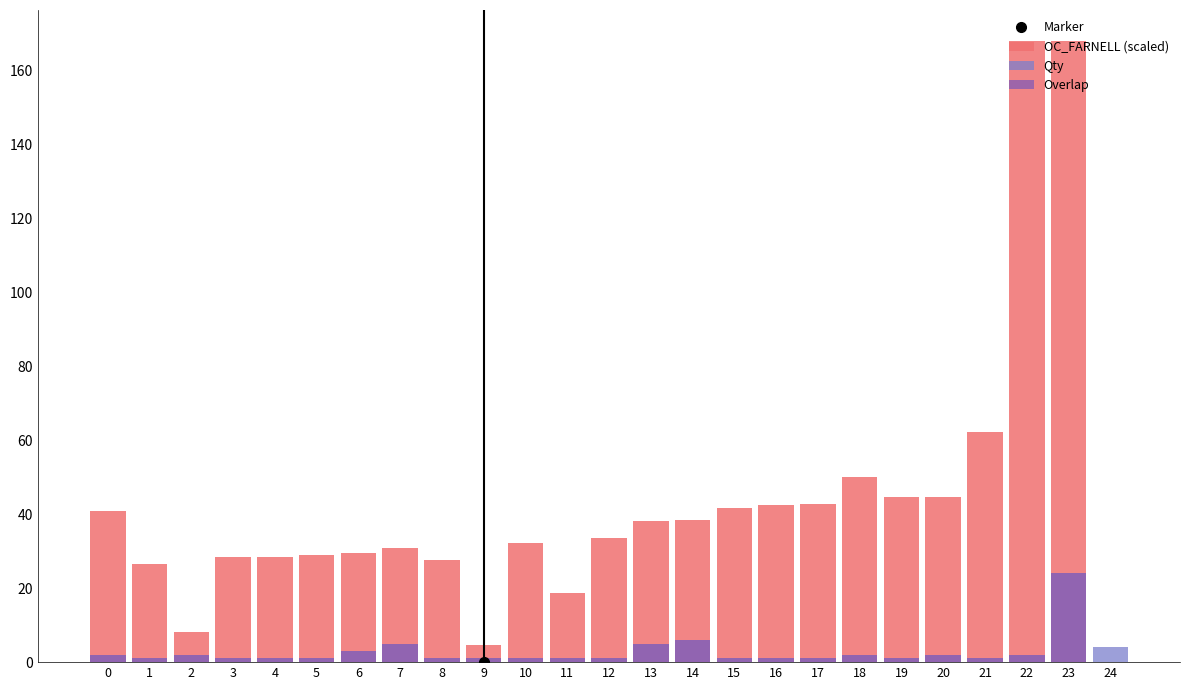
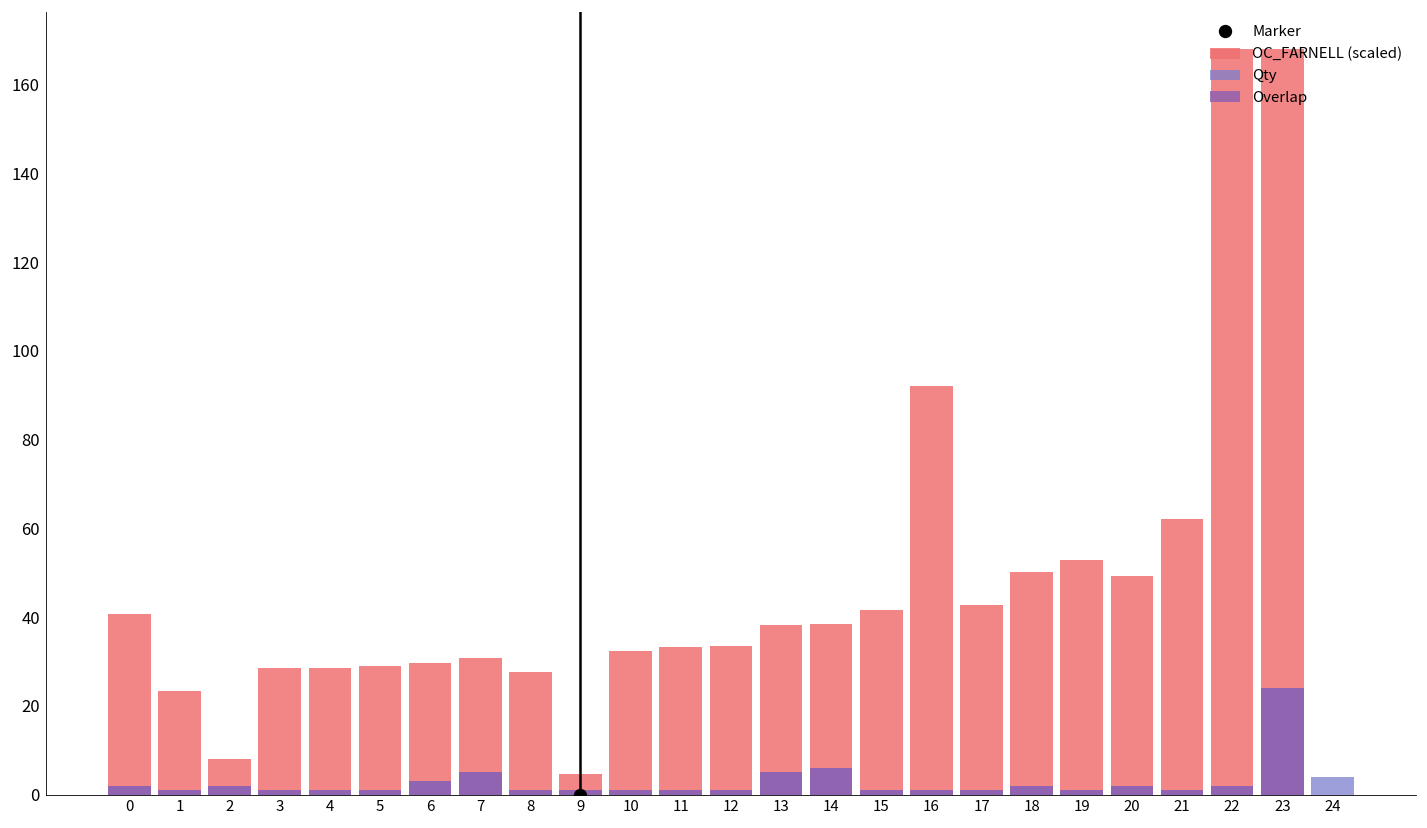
OC_FARNELL (scaled), 1: 27 -> 23
OC_FARNELL (scaled), 11: 19 -> 33
OC_FARNELL (scaled), 16: 42 -> 92
OC_FARNELL (scaled), 19: 45 -> 53
OC_FARNELL (scaled), 20: 45 -> 49
